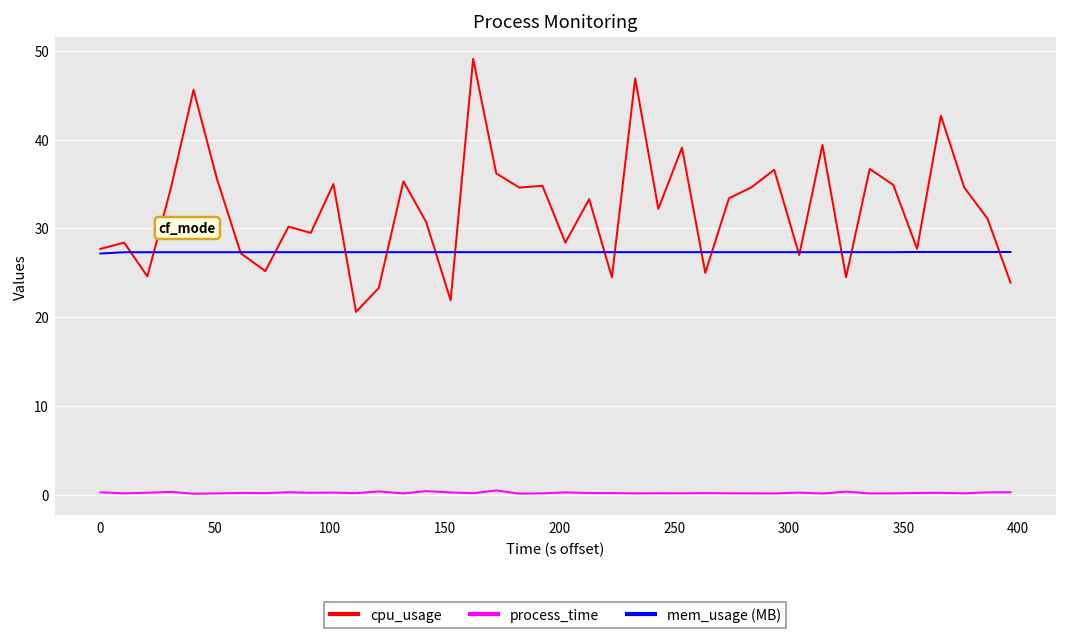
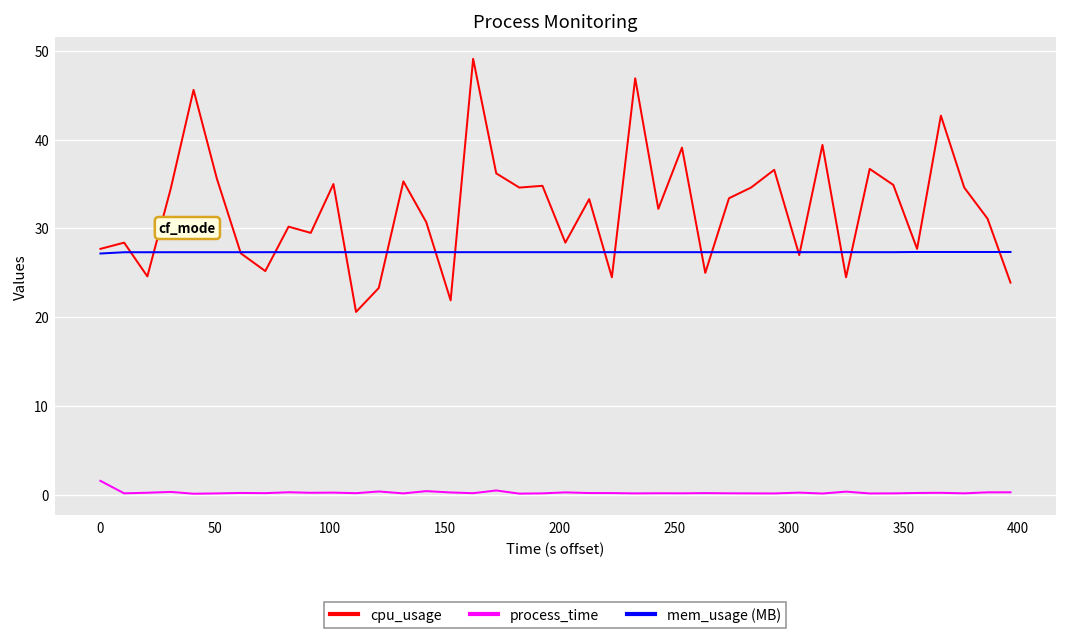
process_time, 0: 0 -> 2
